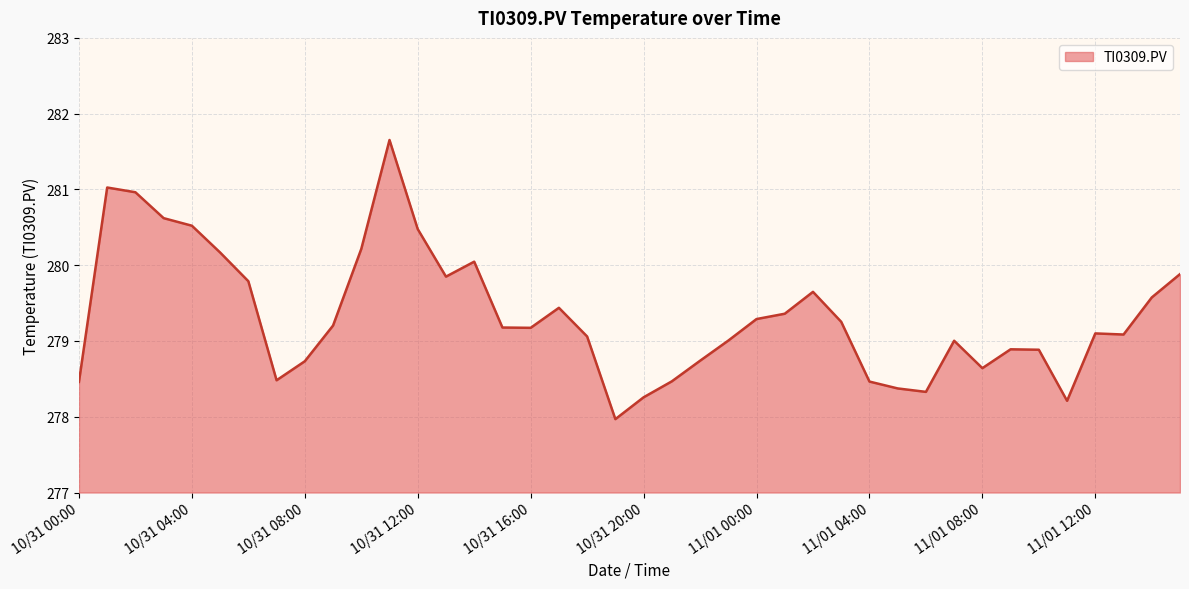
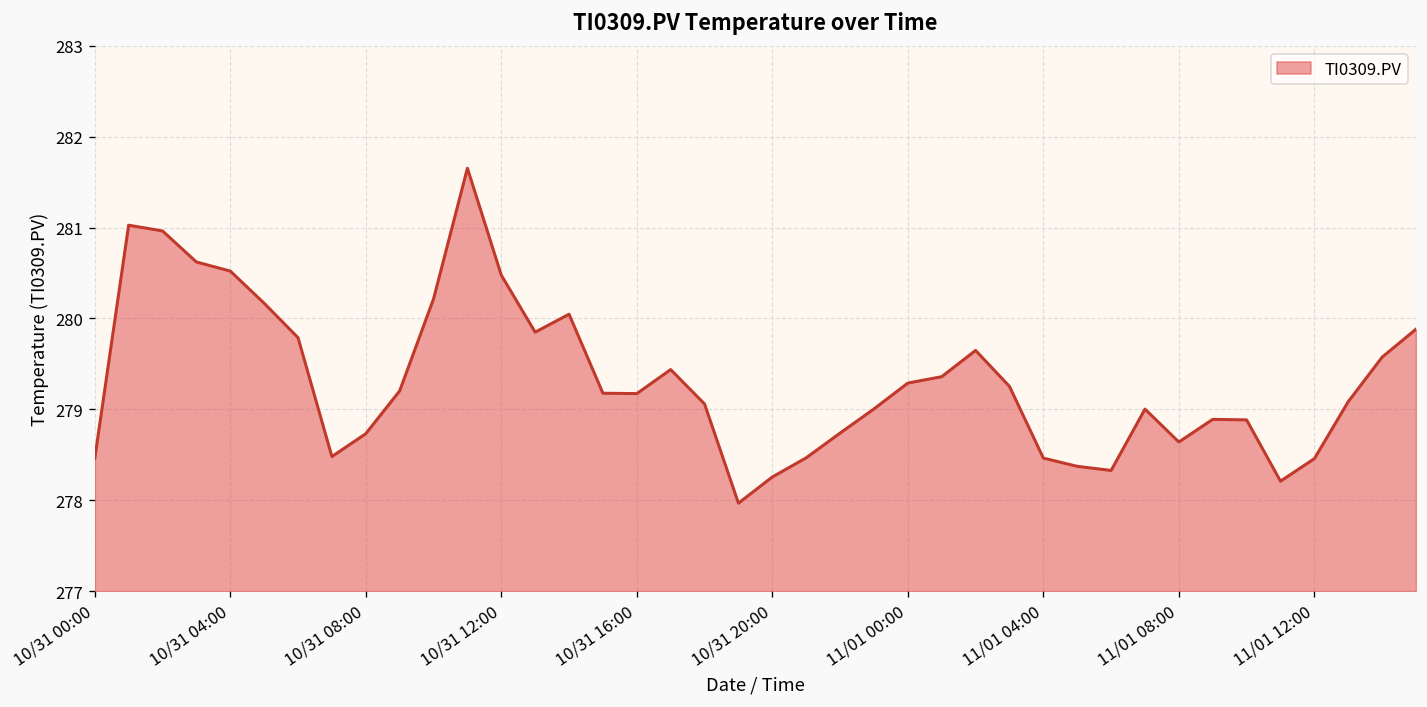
11/01 12:00: 279.1 -> 278.5
